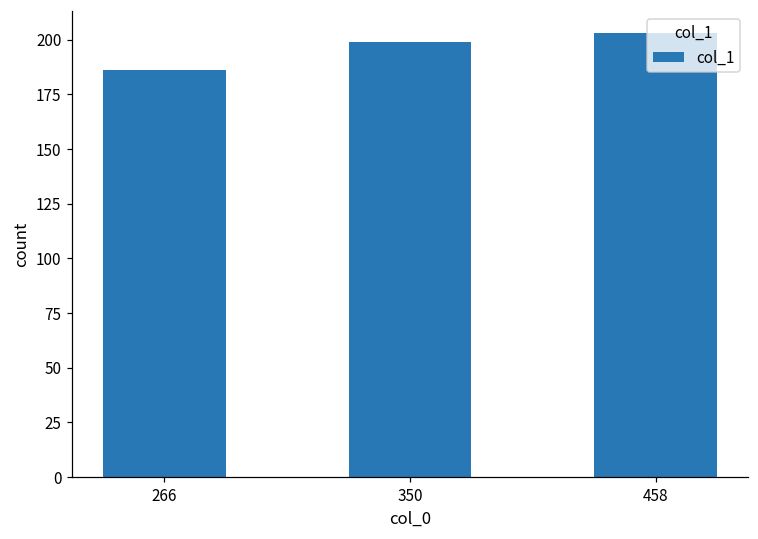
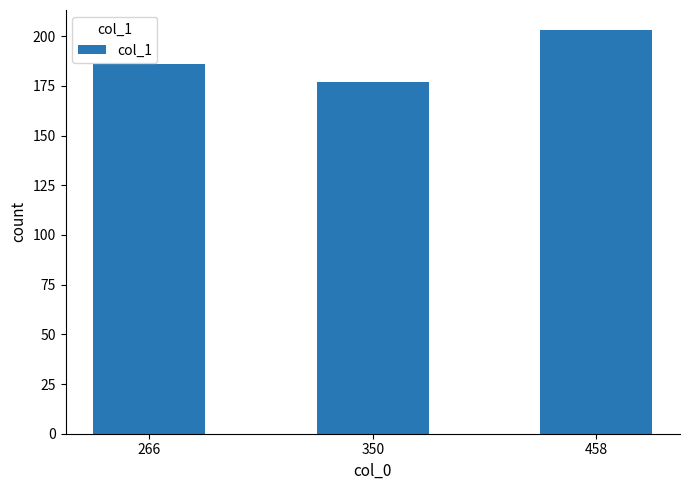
350: 199 -> 177
